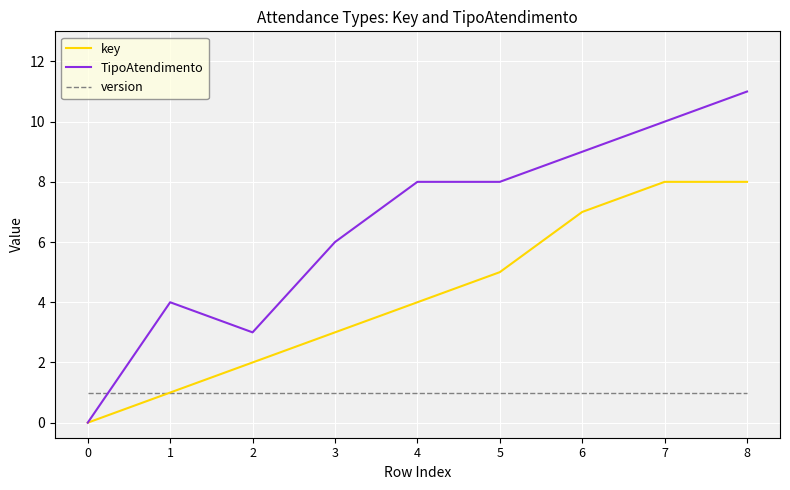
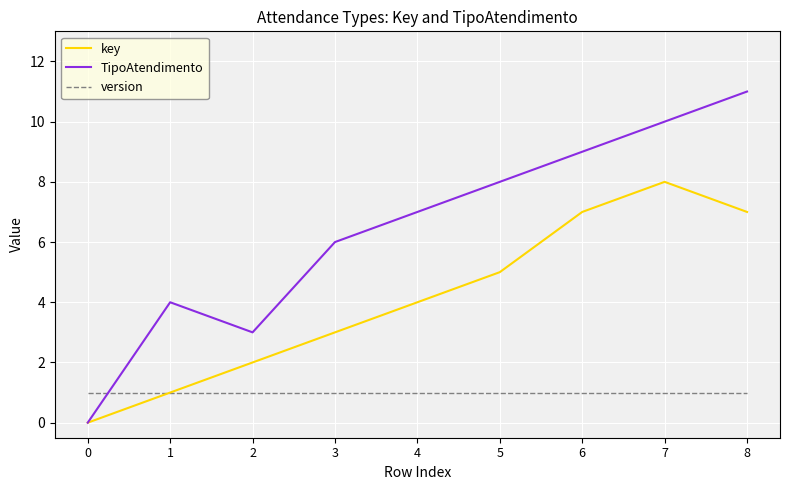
TipoAtendimento, 4: 8 -> 7
key, 8: 8 -> 7
